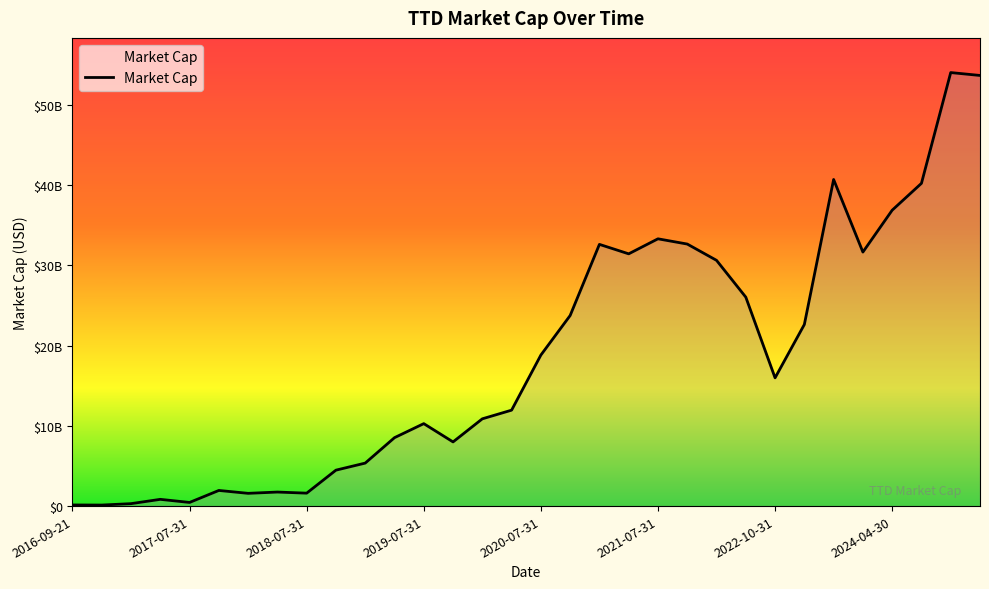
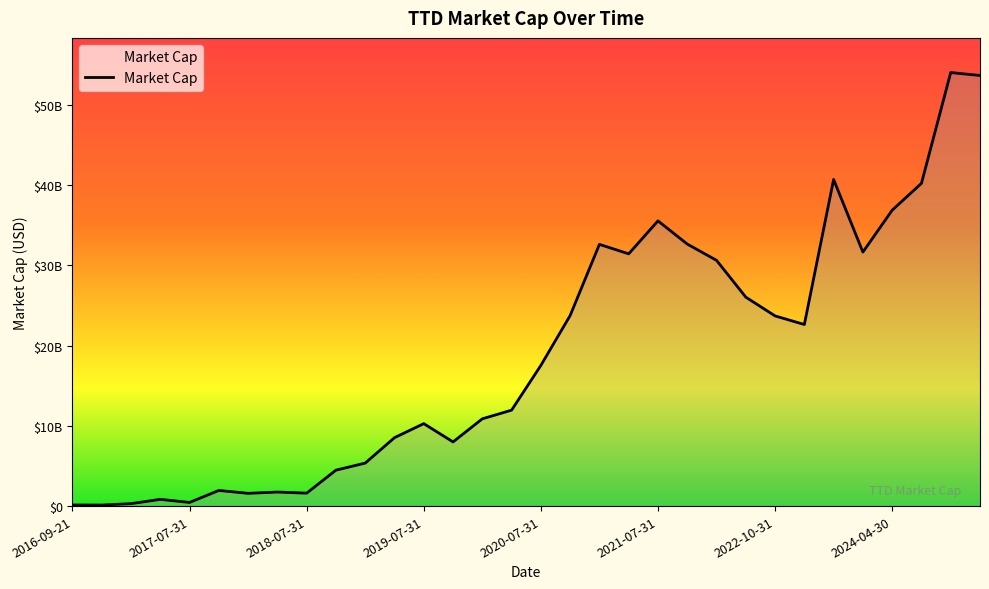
2020-07-31: $19000000000 -> $18000000000
2021-07-31: $33000000000 -> $36000000000
2022-10-31: $16000000000 -> $24000000000
